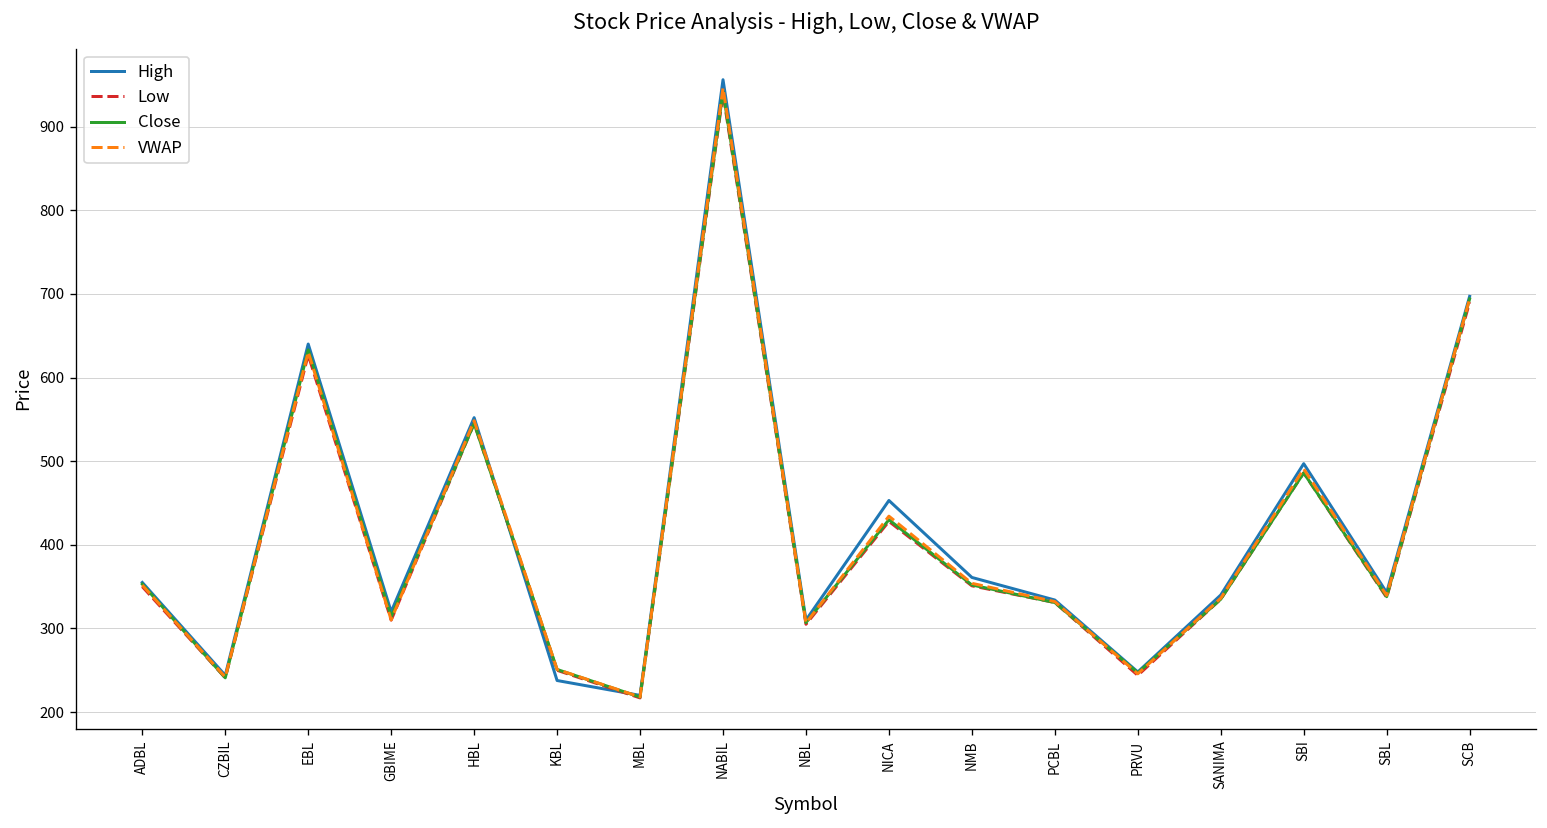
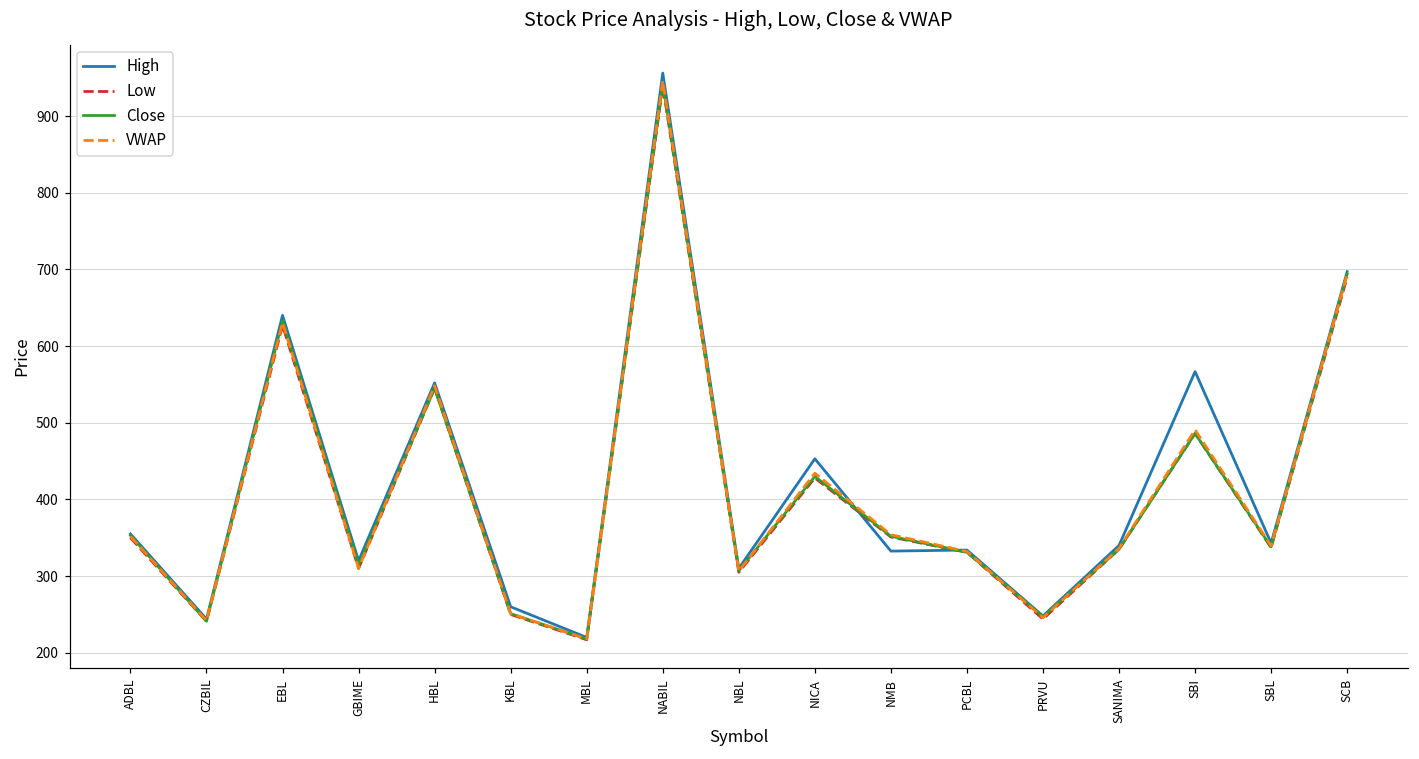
High, KBL: 240 -> 260
High, NMB: 360 -> 330
High, SBI: 500 -> 570
